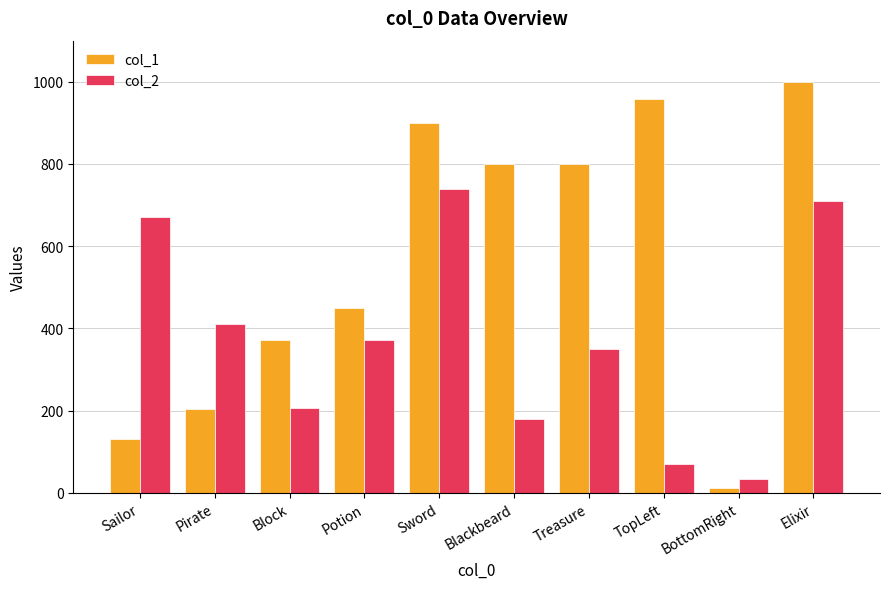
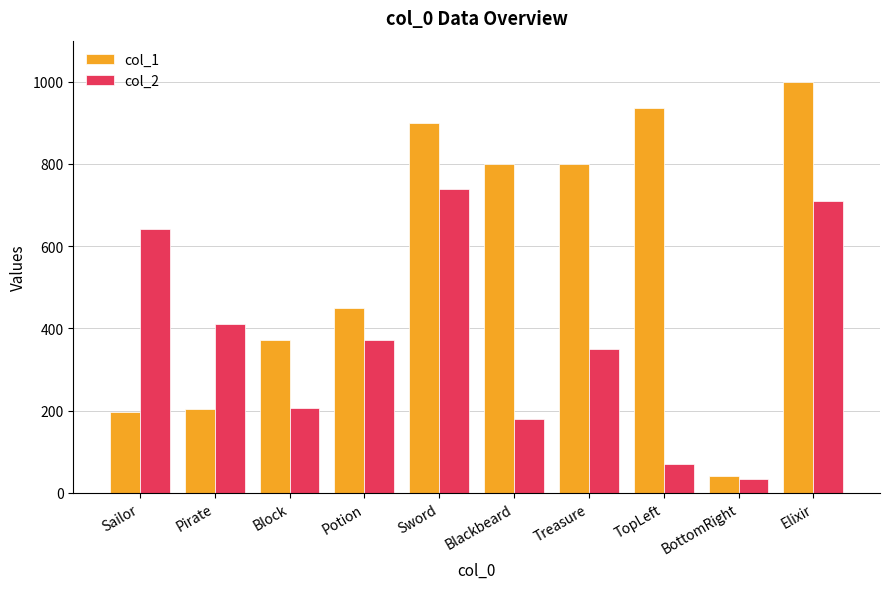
col_1, Sailor: 130 -> 200
col_2, Sailor: 670 -> 640
col_1, TopLeft: 960 -> 940
col_1, BottomRight: 10 -> 40
